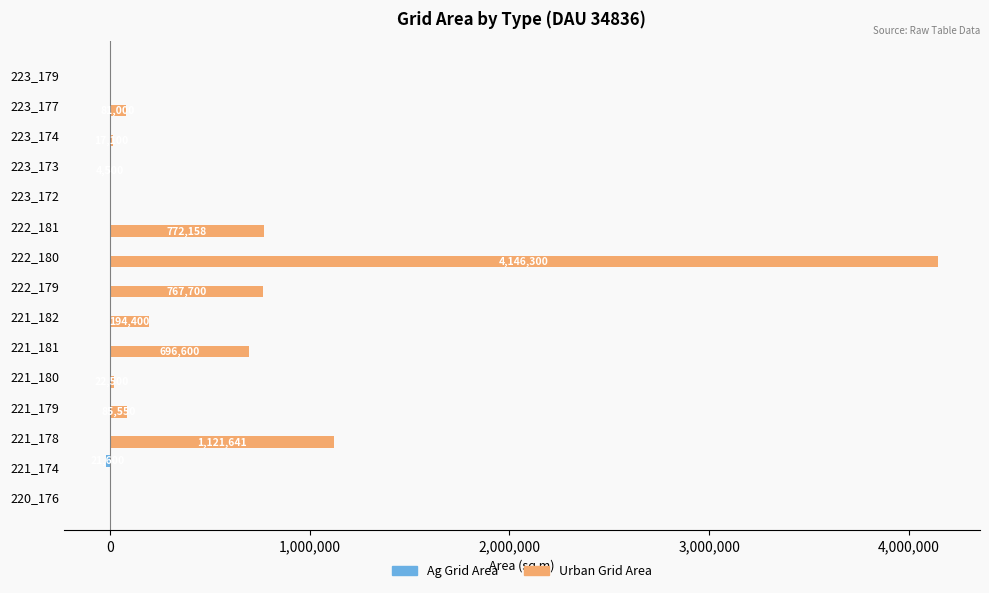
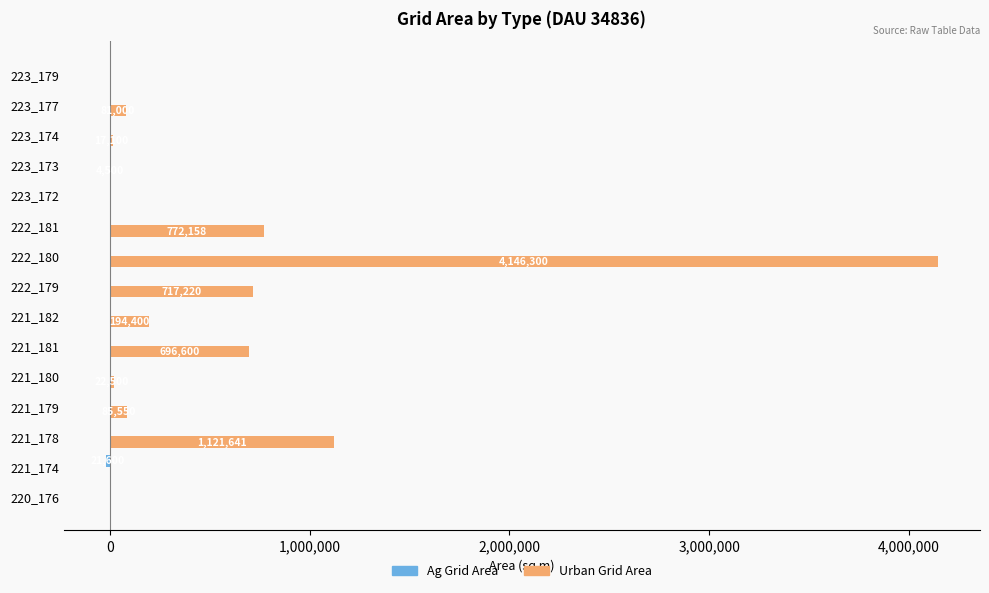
Urban Grid Area, 222_179: 767,700 -> 717,220
